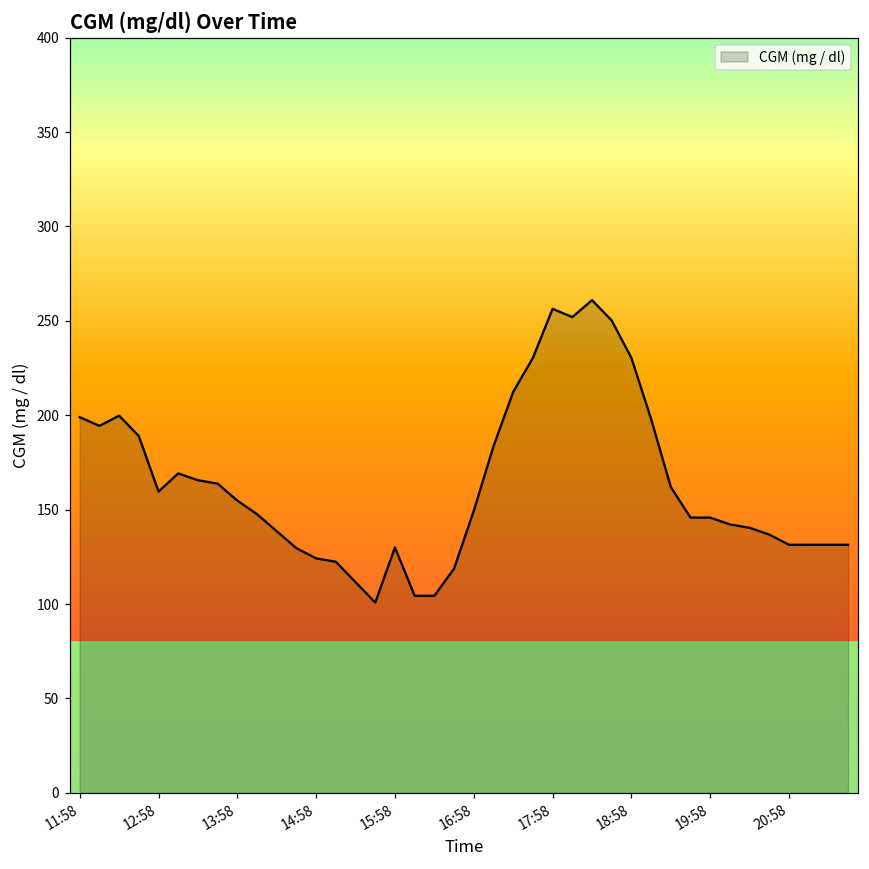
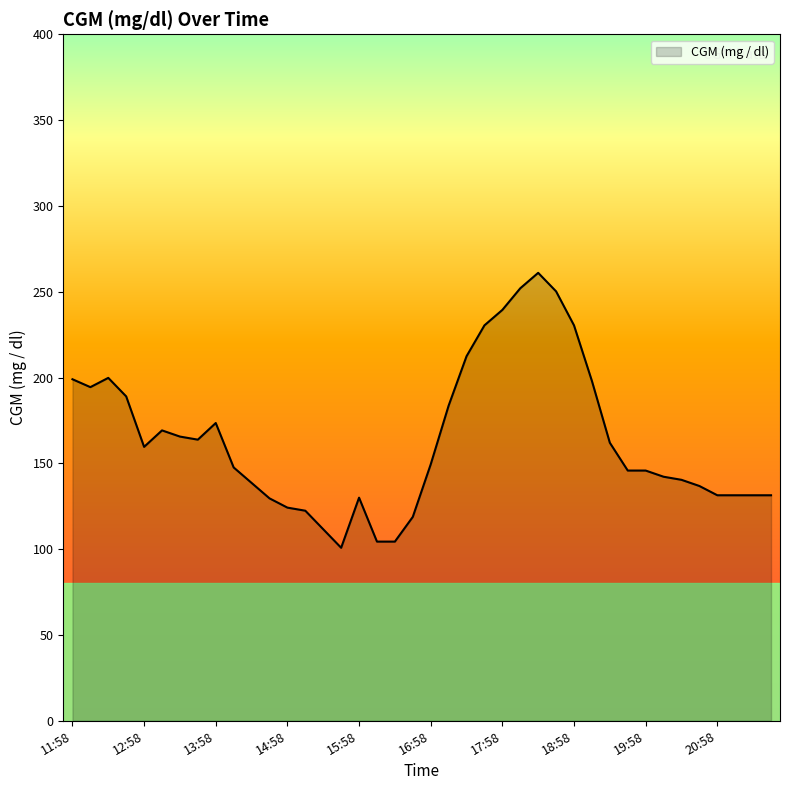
13:58: 155 -> 174
17:58: 256 -> 239
